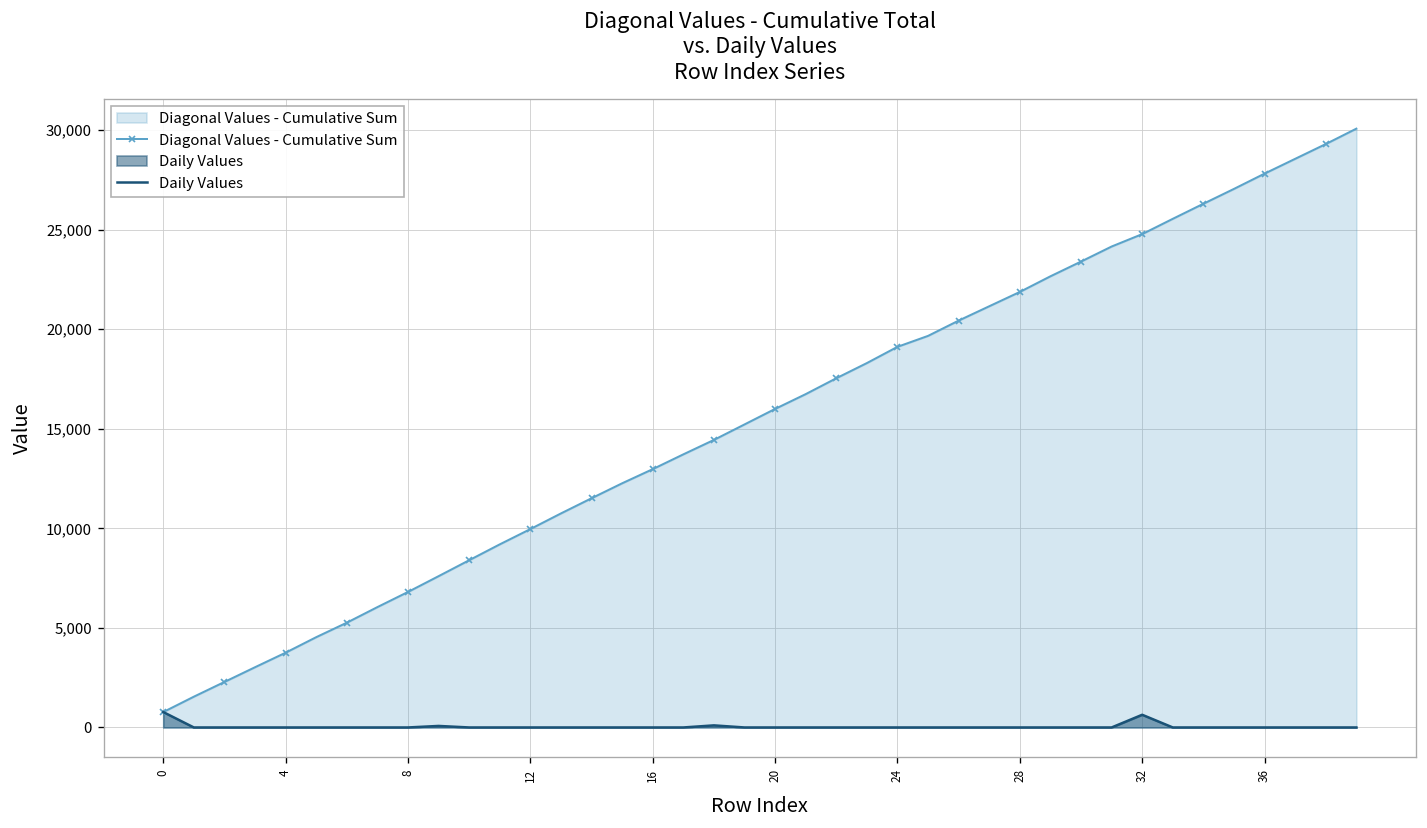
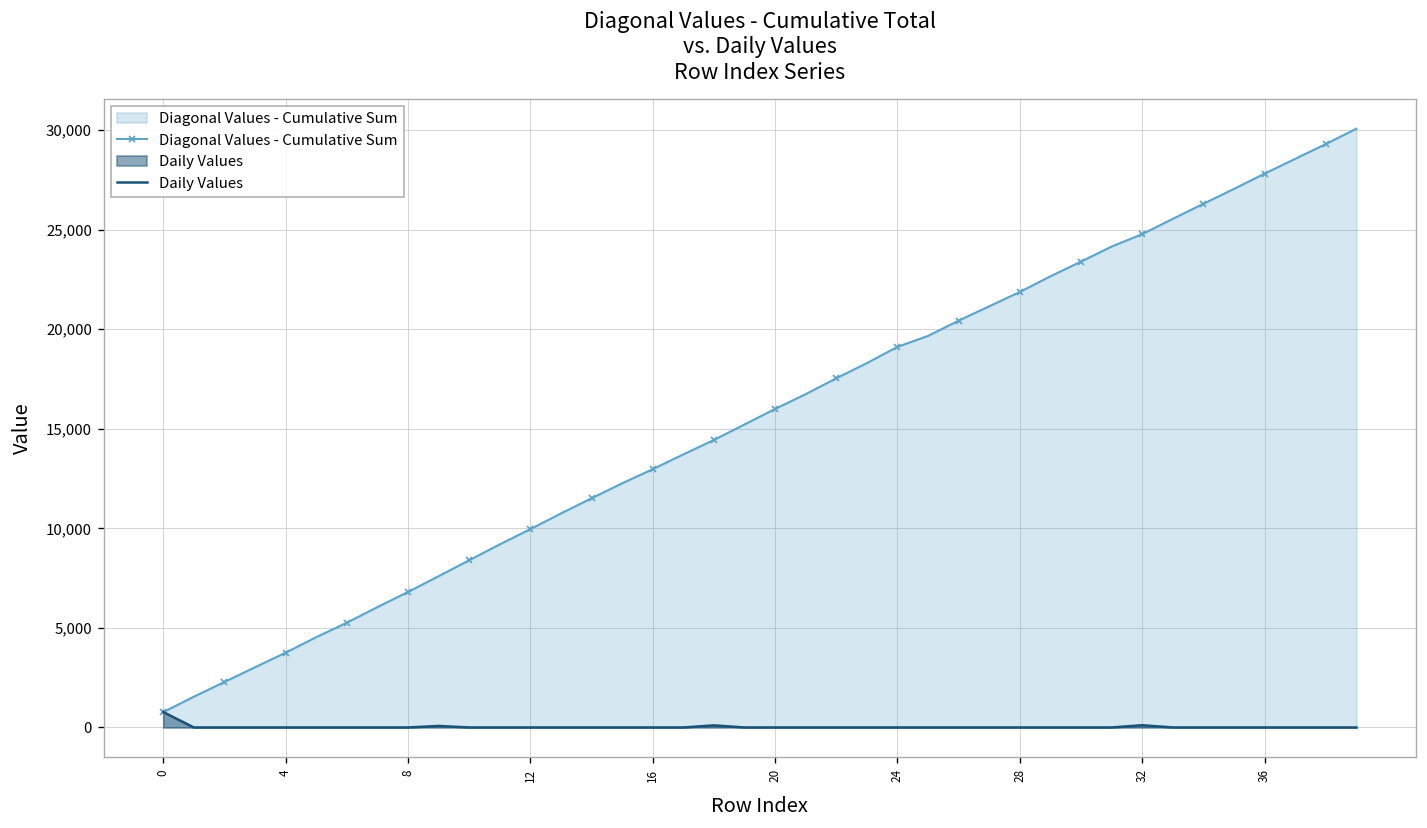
Daily Values, 32: 600 -> 100
